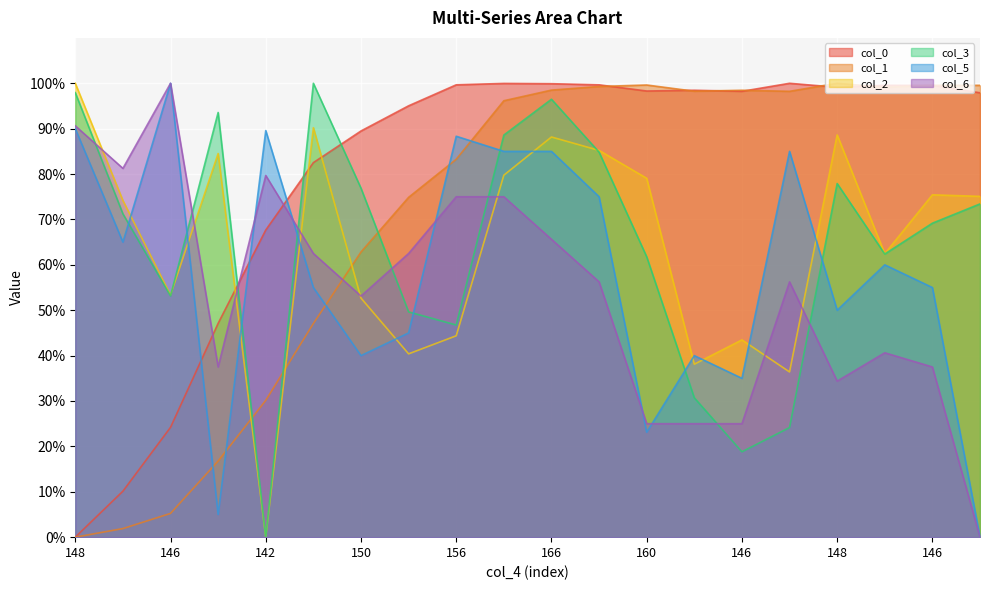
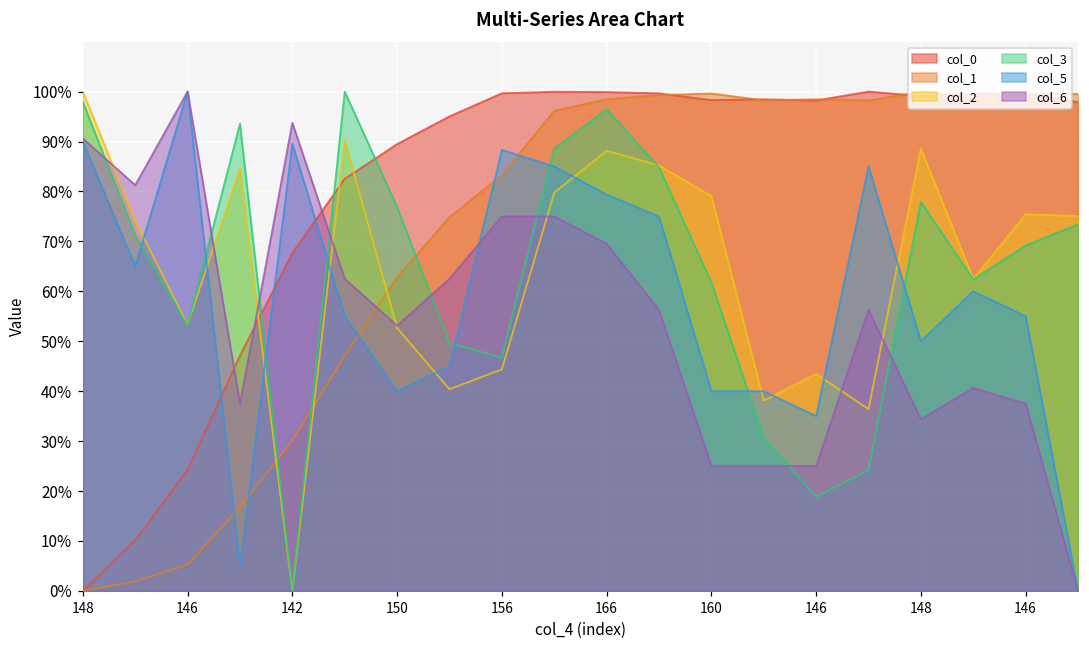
col_6, 142: 80% -> 94%
col_5, 166: 85% -> 79%
col_6, 166: 66% -> 70%
col_5, 160: 23% -> 40%
